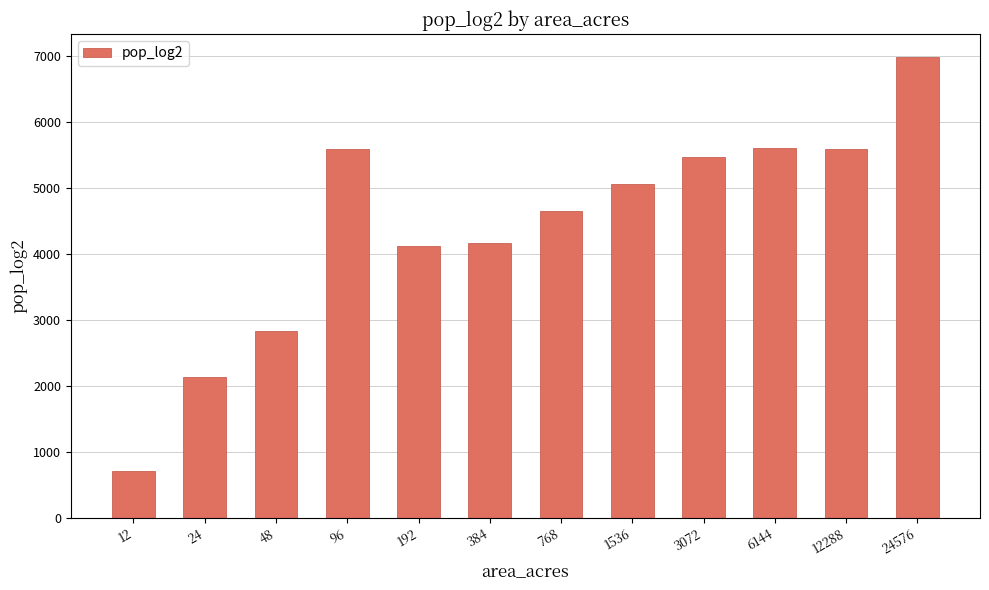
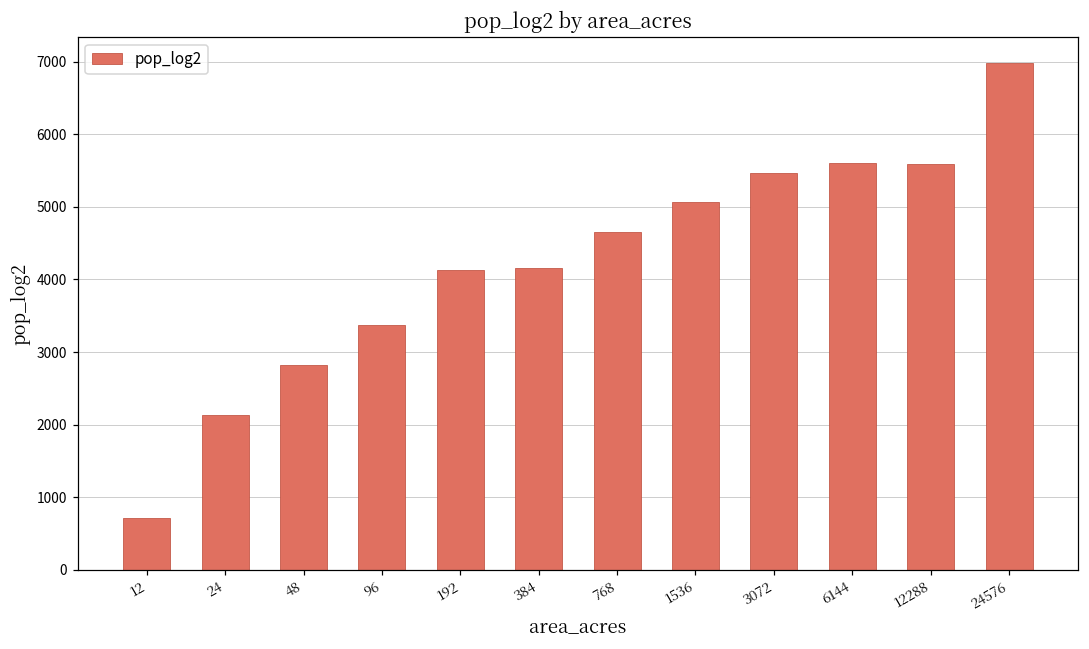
96: 5600 -> 3400
